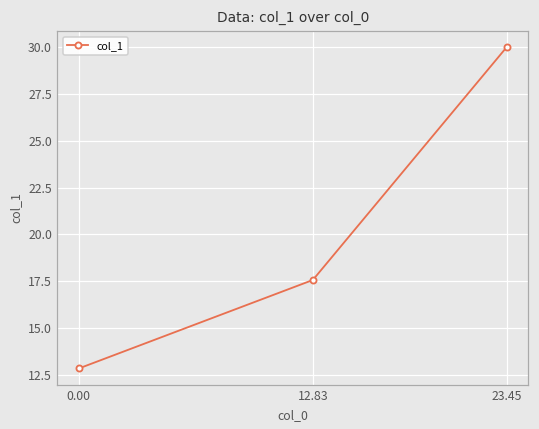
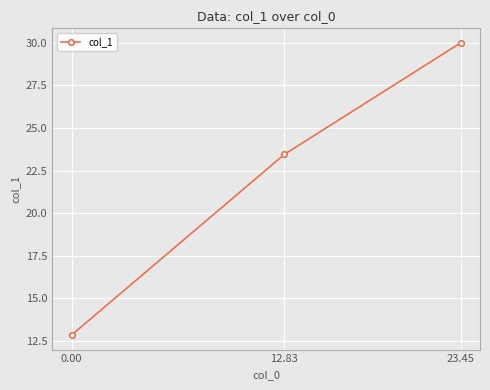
12.83: 17.6 -> 23.5
